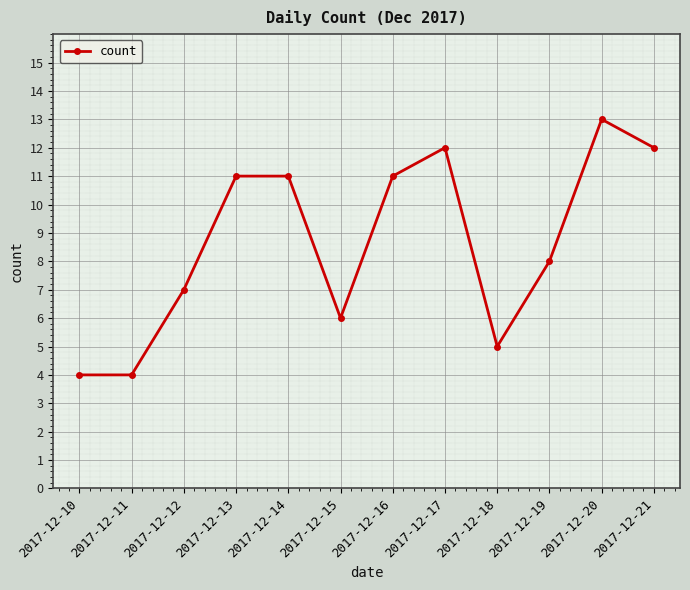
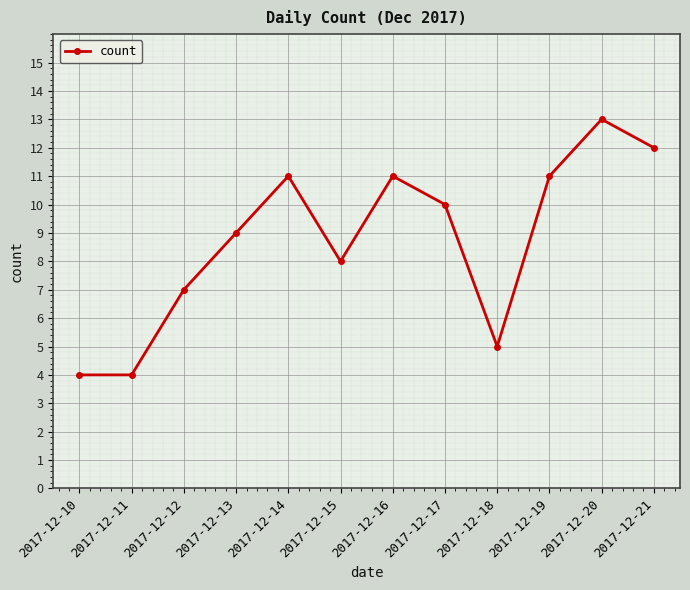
2017-12-13: 11 -> 9
2017-12-15: 6 -> 8
2017-12-17: 12 -> 10
2017-12-19: 8 -> 11
